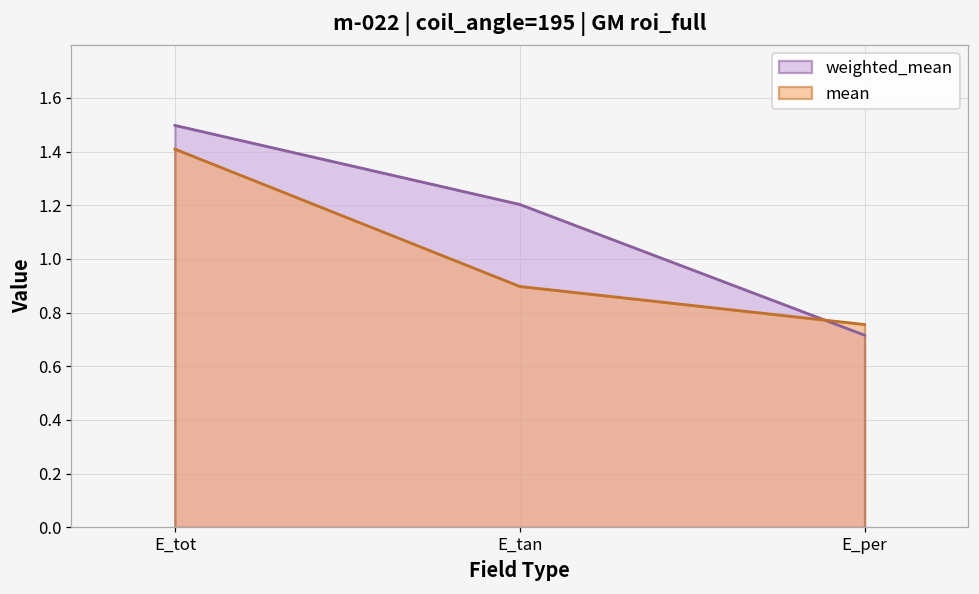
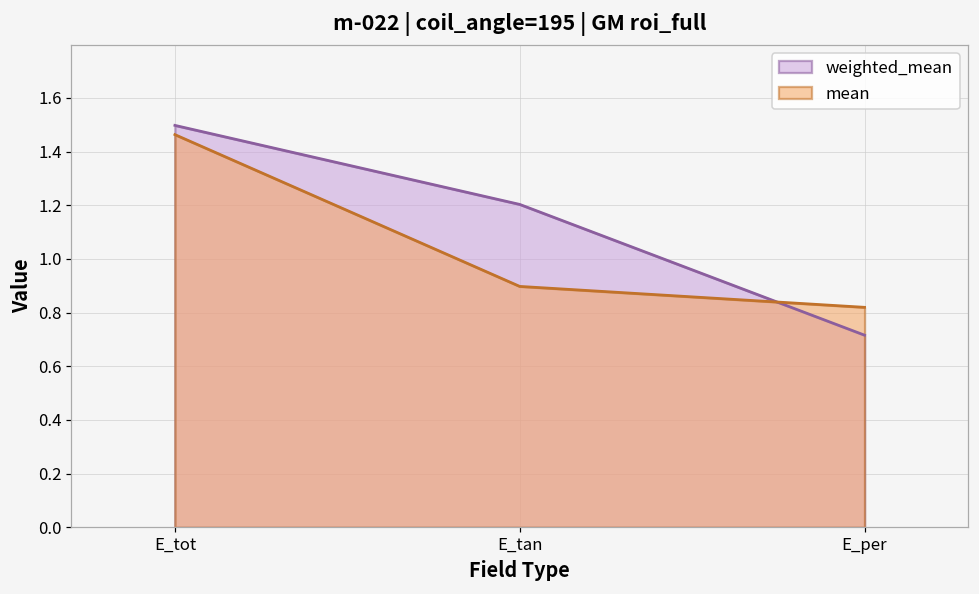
mean, E_tot: 1.41 -> 1.46
mean, E_per: 0.76 -> 0.82
